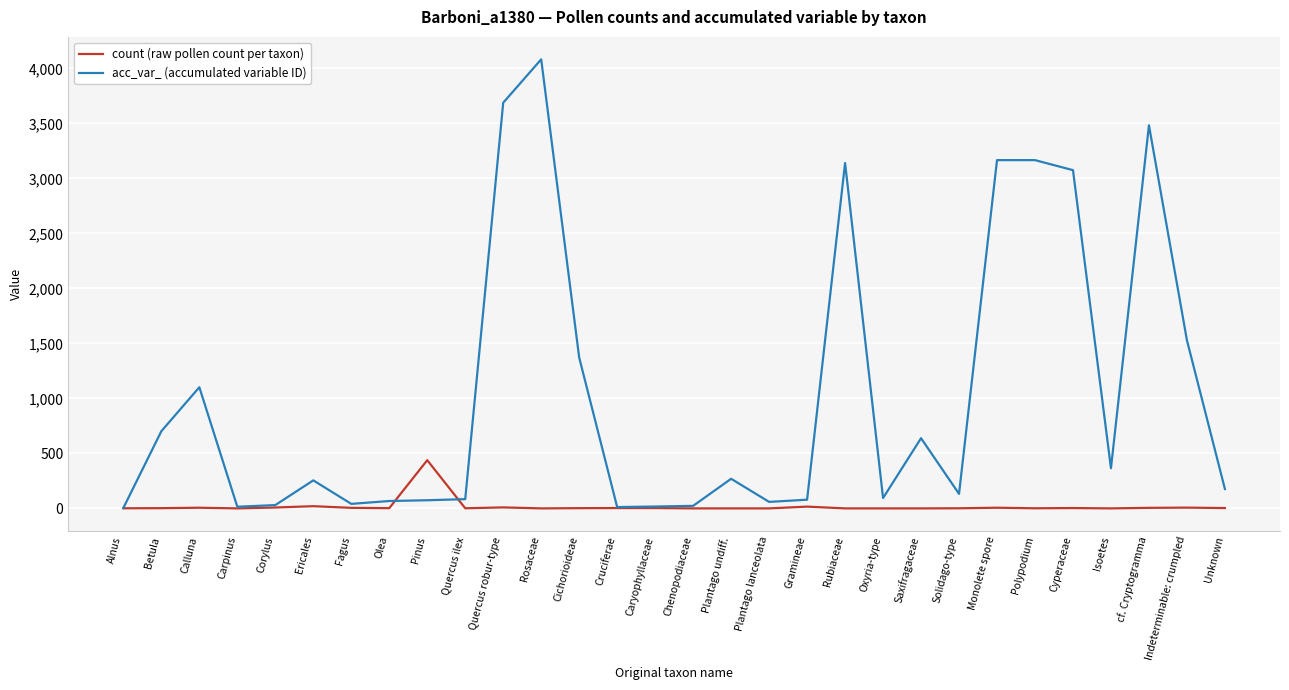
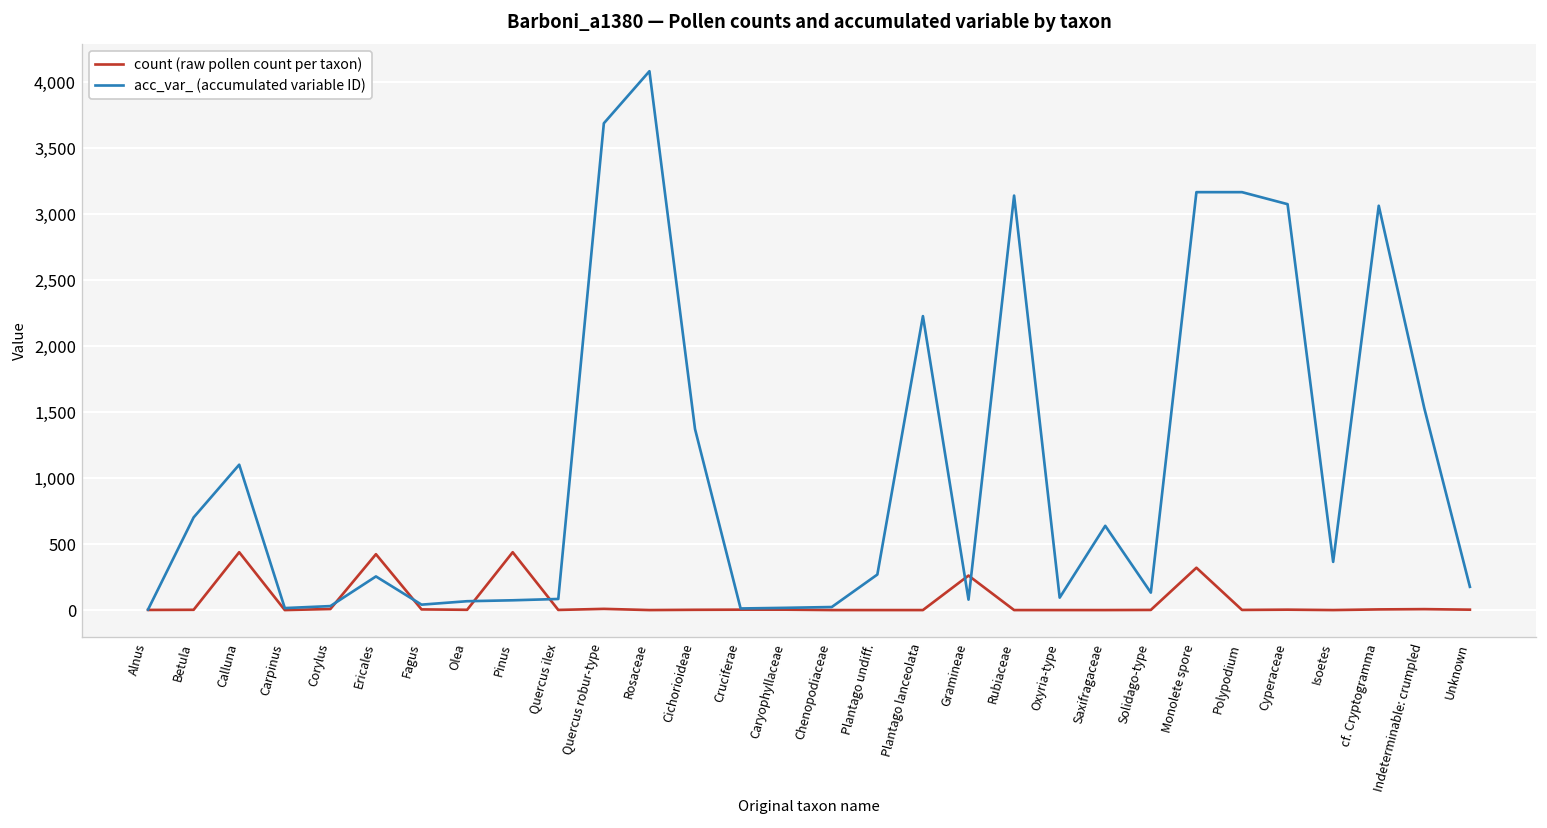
count (raw pollen count per taxon), Calluna: 10 -> 440
count (raw pollen count per taxon), Ericales: 20 -> 420
acc_var_ (accumulated variable ID), Plantago lanceolata: 60 -> 2,230
count (raw pollen count per taxon), Gramineae: 20 -> 260
count (raw pollen count per taxon), Monolete spore: 10 -> 320
acc_var_ (accumulated variable ID), cf. Cryptogramma: 3,480 -> 3,060
